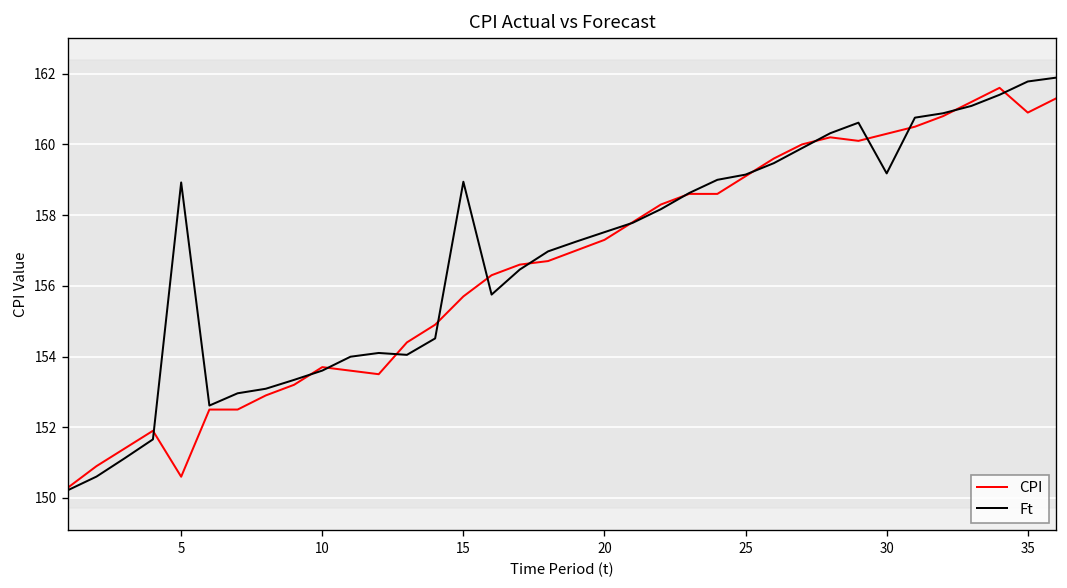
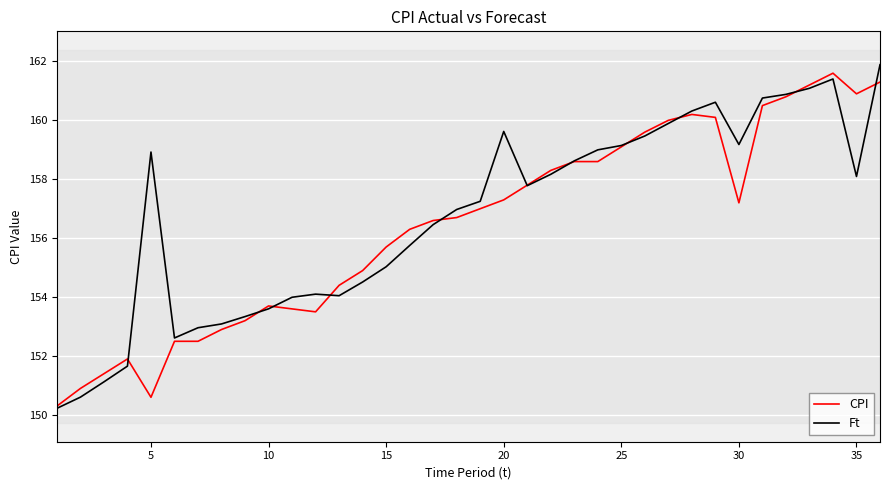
Ft, 15: 158.9 -> 155.0
Ft, 20: 157.5 -> 159.6
CPI, 30: 160.3 -> 157.2
Ft, 35: 161.8 -> 158.1
